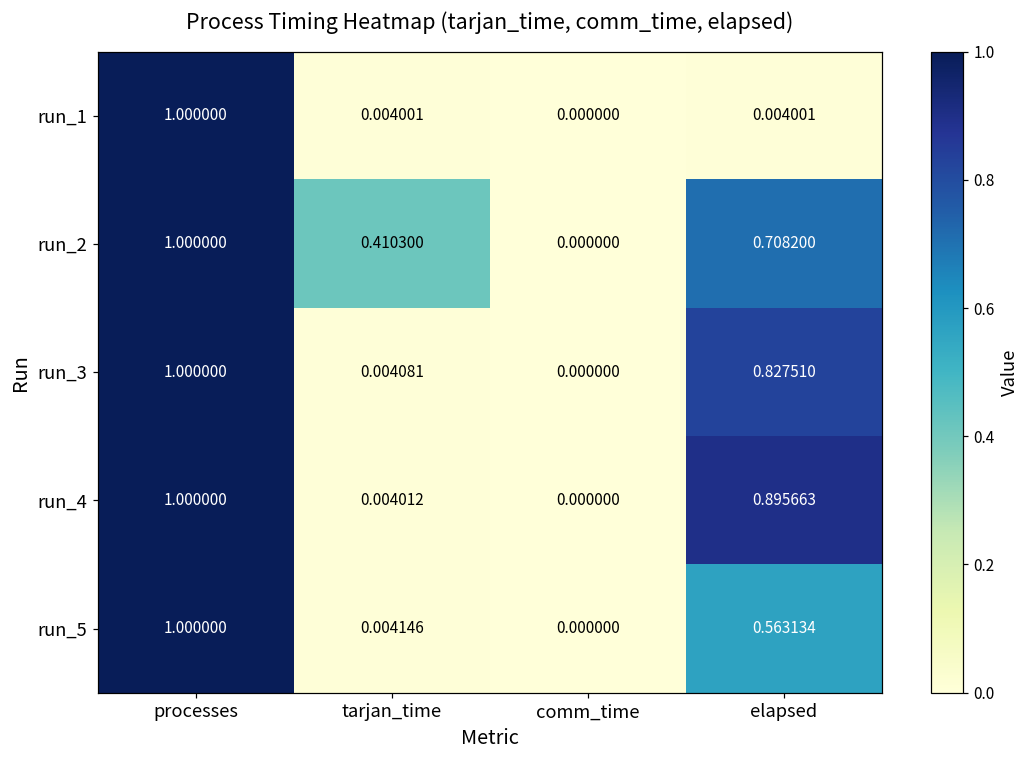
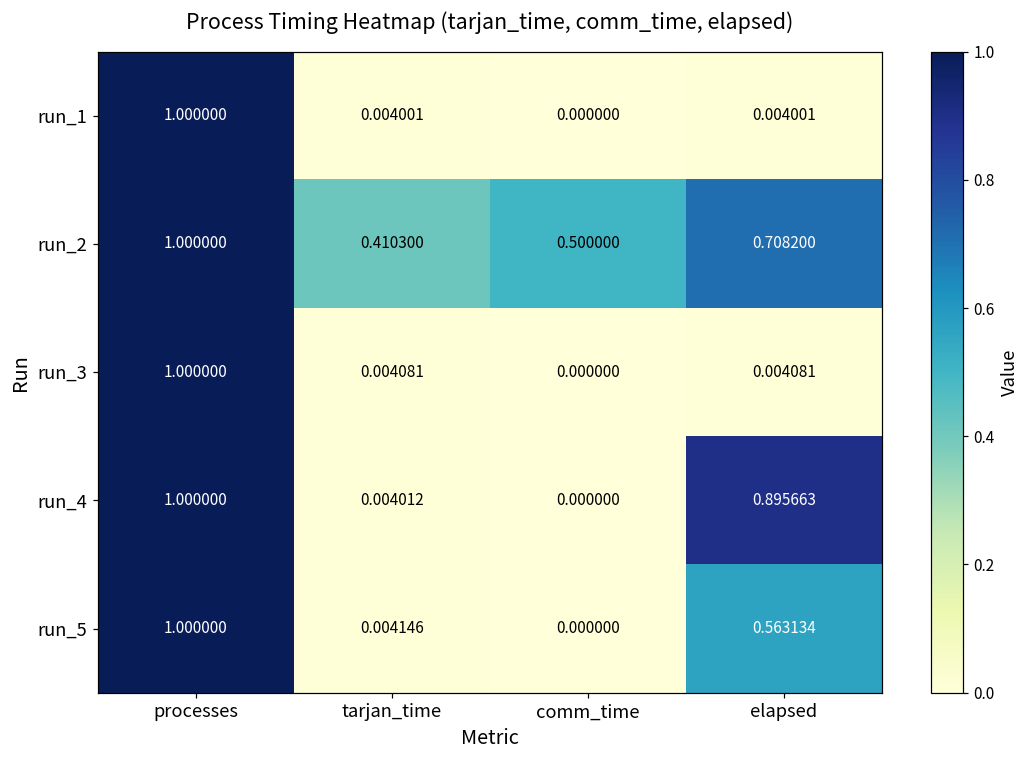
run_2, comm_time: 0.000000 -> 0.500000
run_3, elapsed: 0.827510 -> 0.004081
